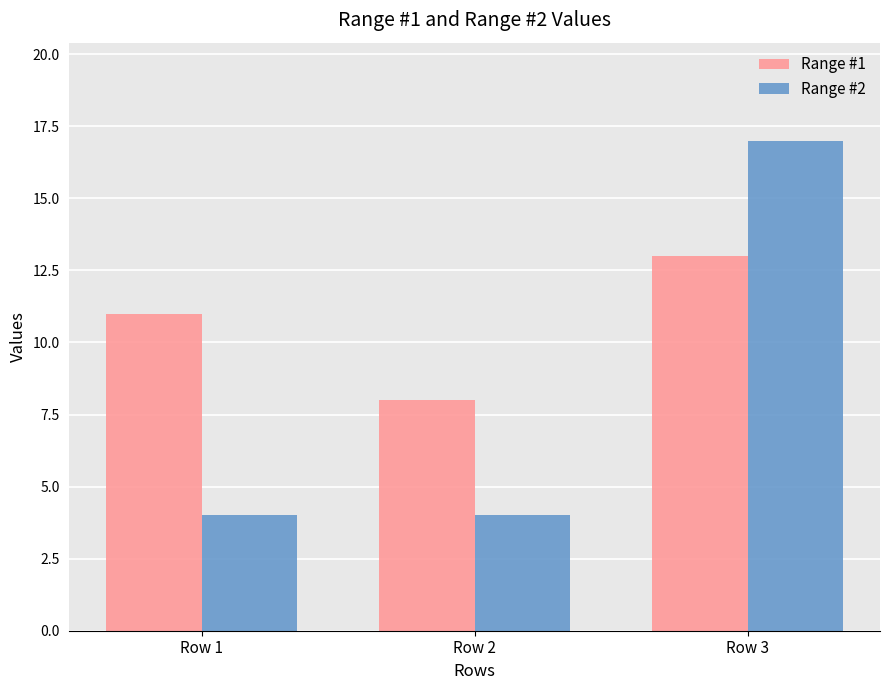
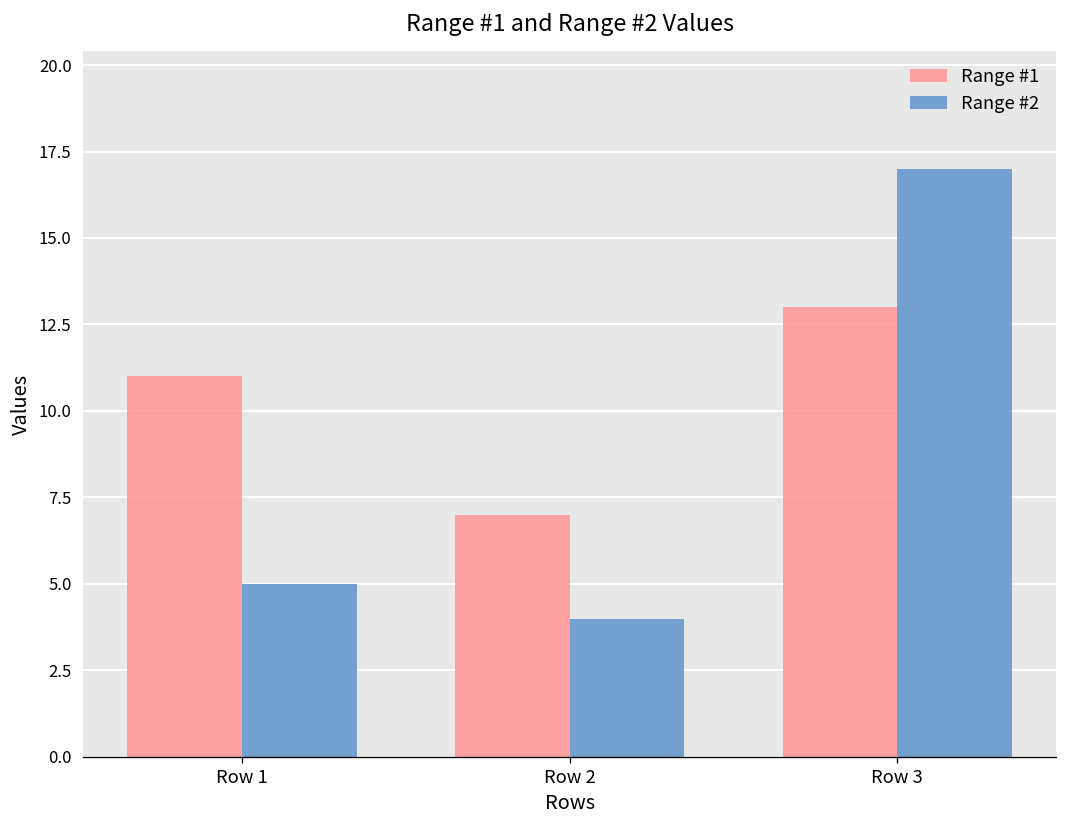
Range #2, Row 1: 4 -> 5
Range #1, Row 2: 8 -> 7
